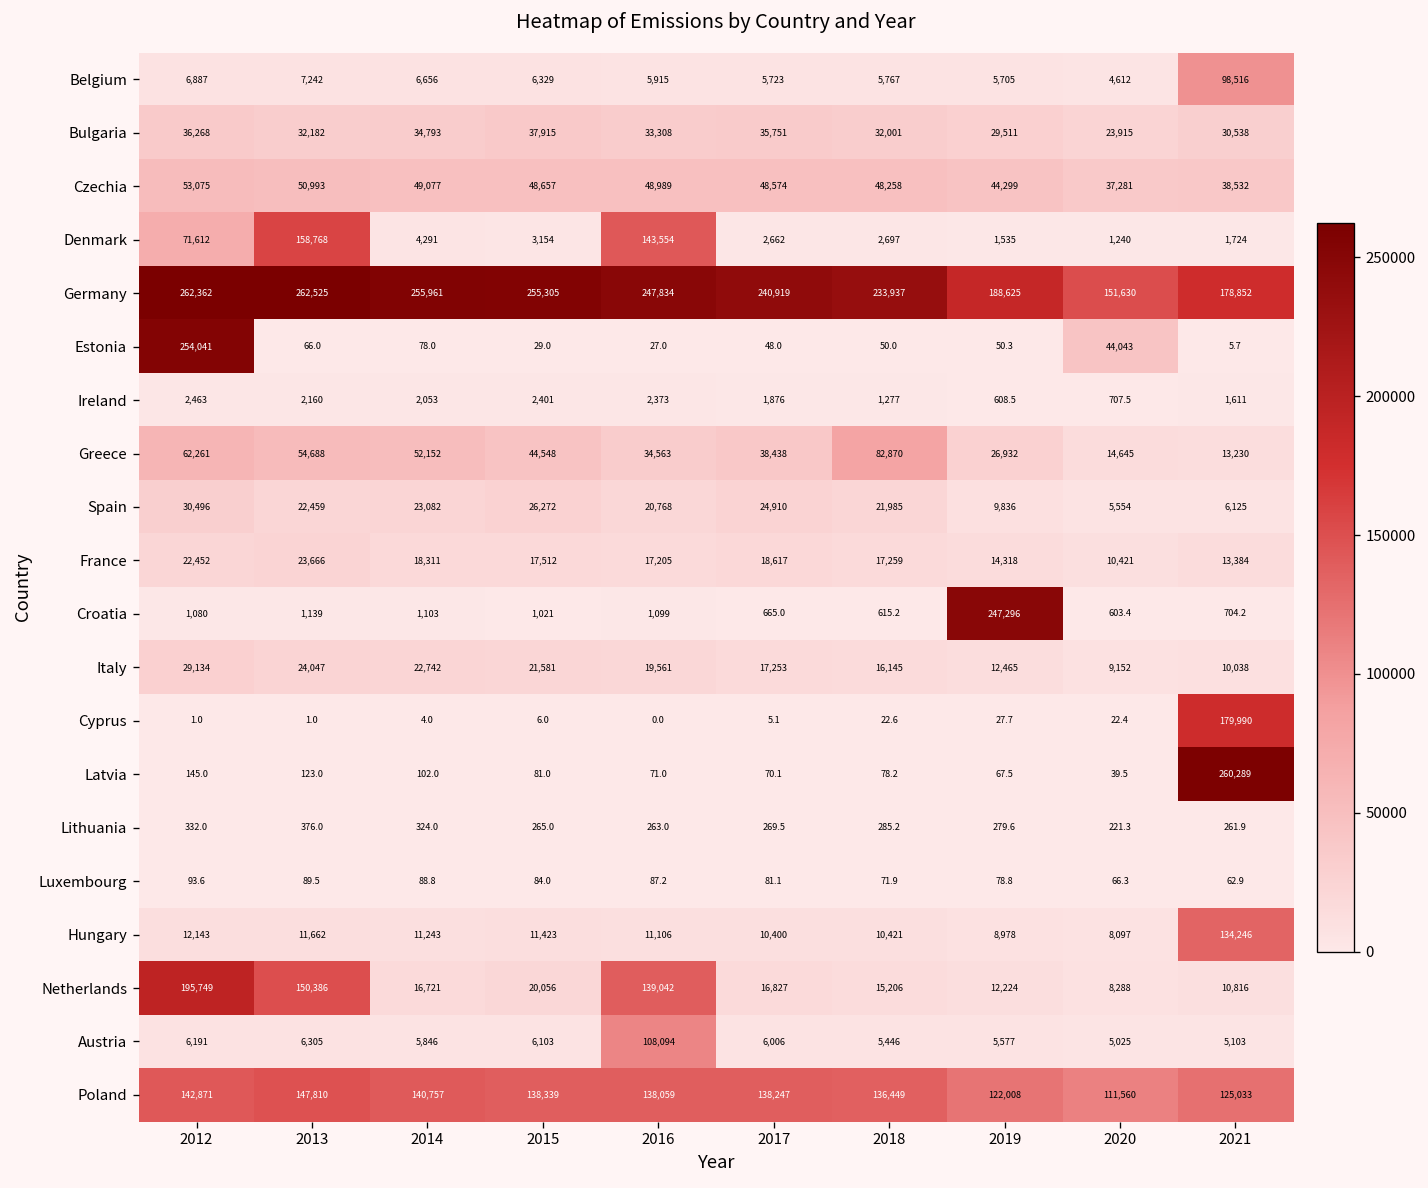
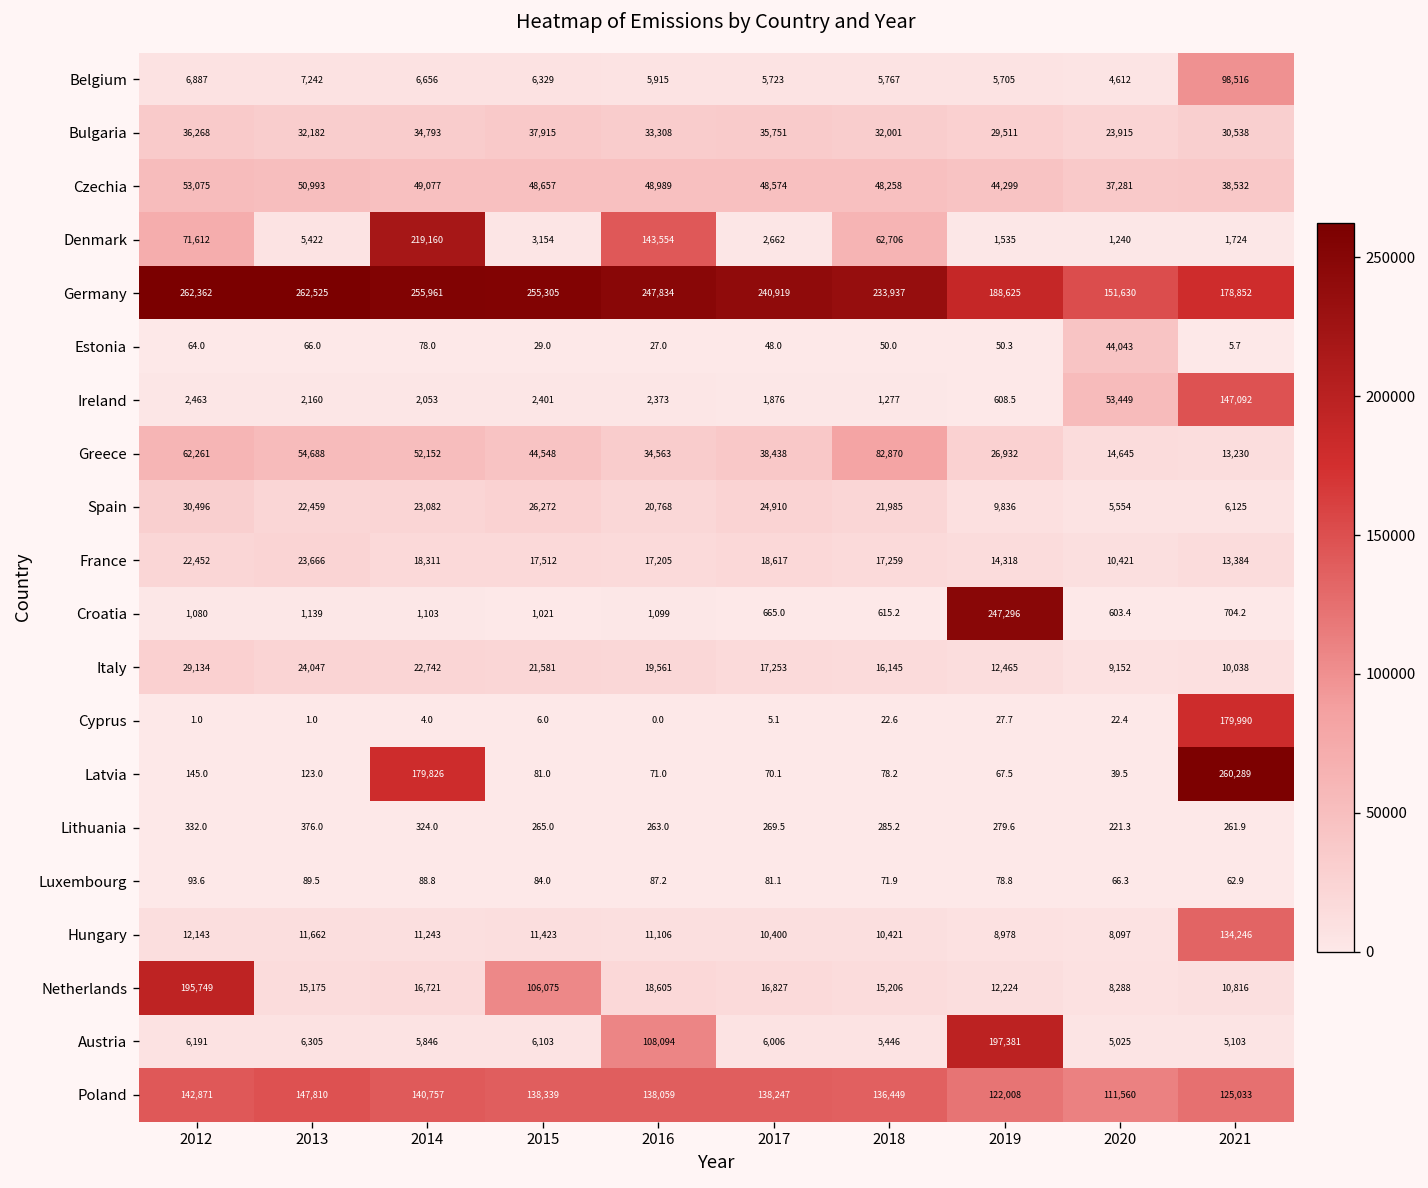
Denmark, 2013: 158,768 -> 5,422
Denmark, 2014: 4,291 -> 219,160
Denmark, 2018: 2,697 -> 62,706
Estonia, 2012: 254,041 -> 64.0
Ireland, 2020: 707.5 -> 53,449
Ireland, 2021: 1,611 -> 147,092
Latvia, 2014: 102.0 -> 179,826
Netherlands, 2013: 150,386 -> 15,175
Netherlands, 2015: 20,056 -> 106,075
Netherlands, 2016: 139,042 -> 18,605
Austria, 2019: 5,577 -> 197,381
